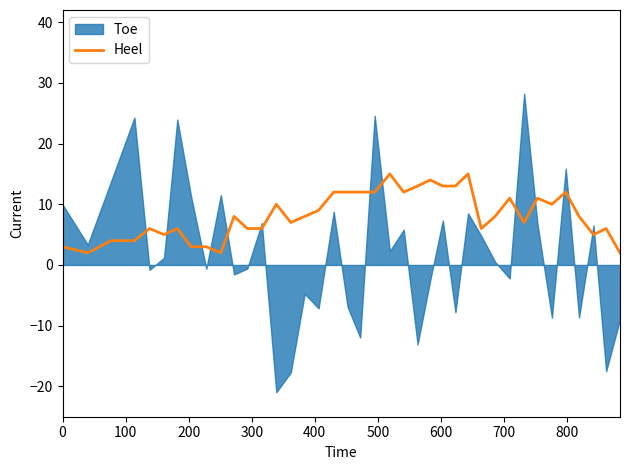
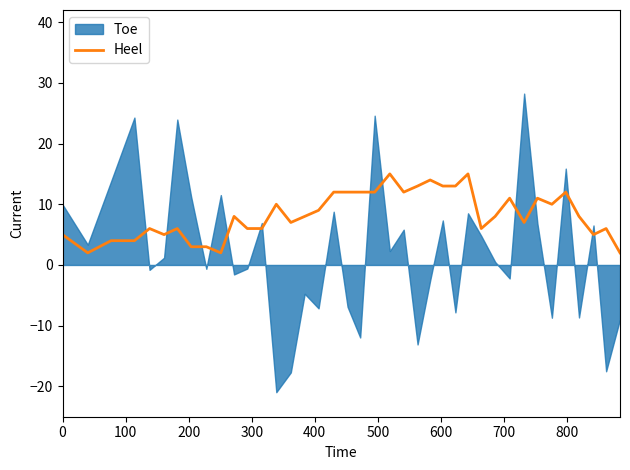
Heel, 0: 3 -> 5
